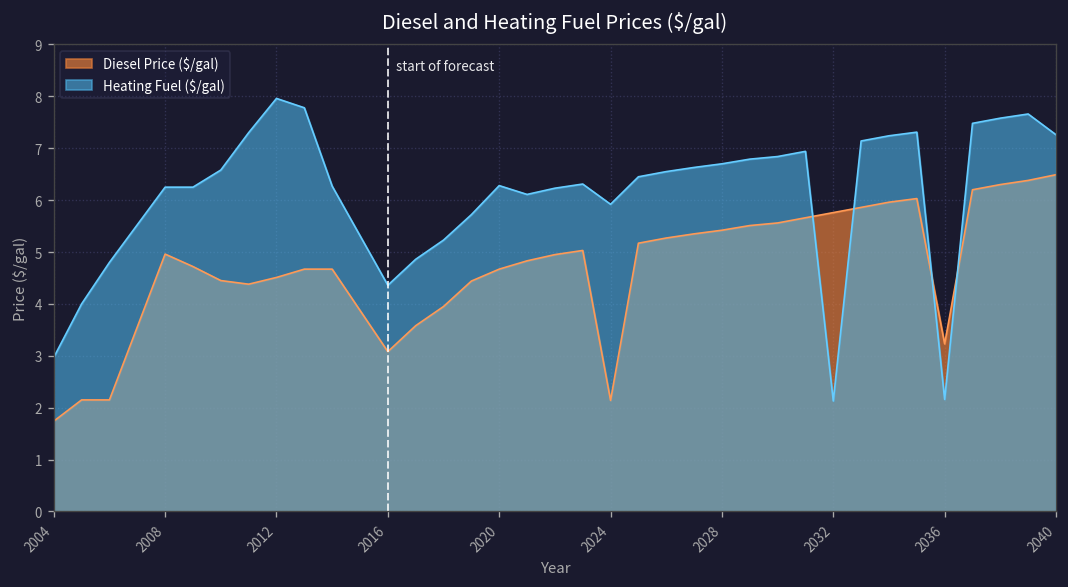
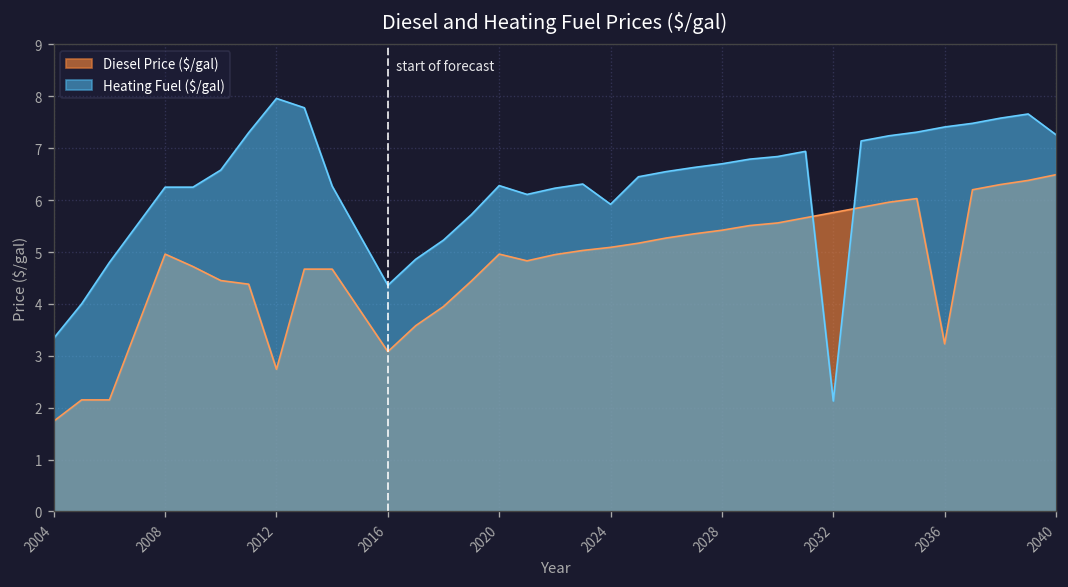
Heating Fuel ($/gal), 2004: 3.0 -> 3.3
Diesel Price ($/gal), 2012: 4.5 -> 2.7
Diesel Price ($/gal), 2020: 4.7 -> 5.0
Diesel Price ($/gal), 2024: 2.1 -> 5.1
Heating Fuel ($/gal), 2036: 2.2 -> 7.4
